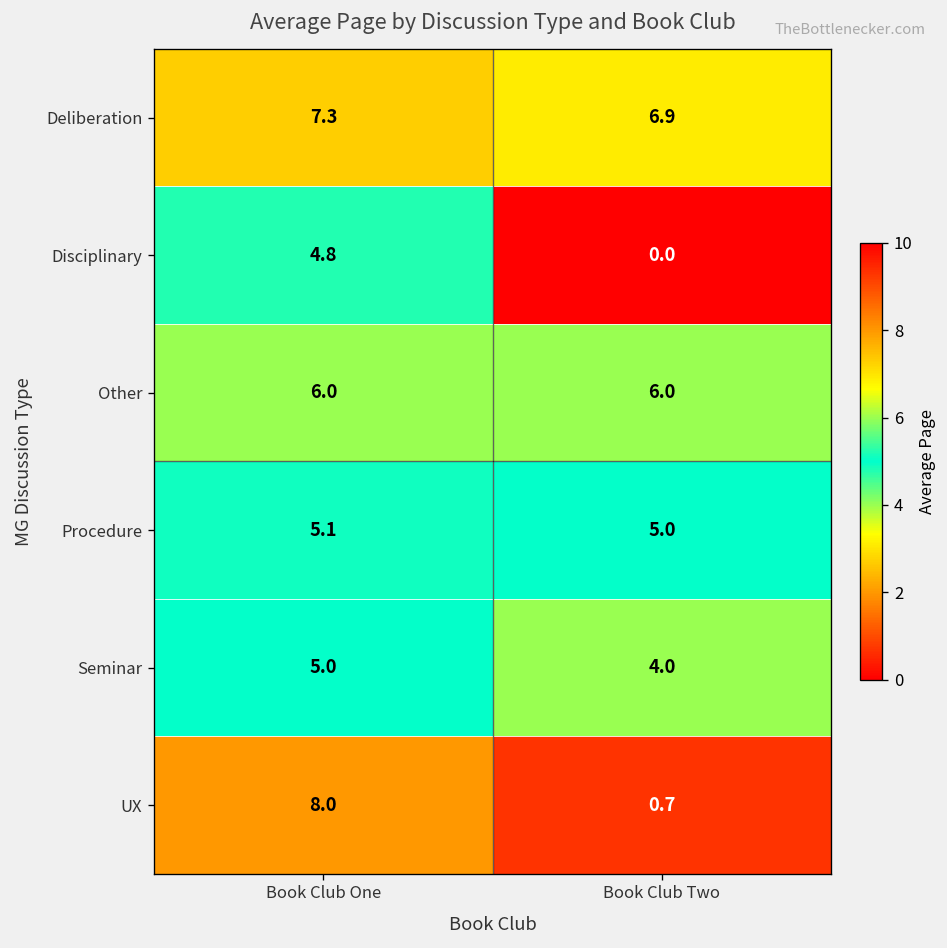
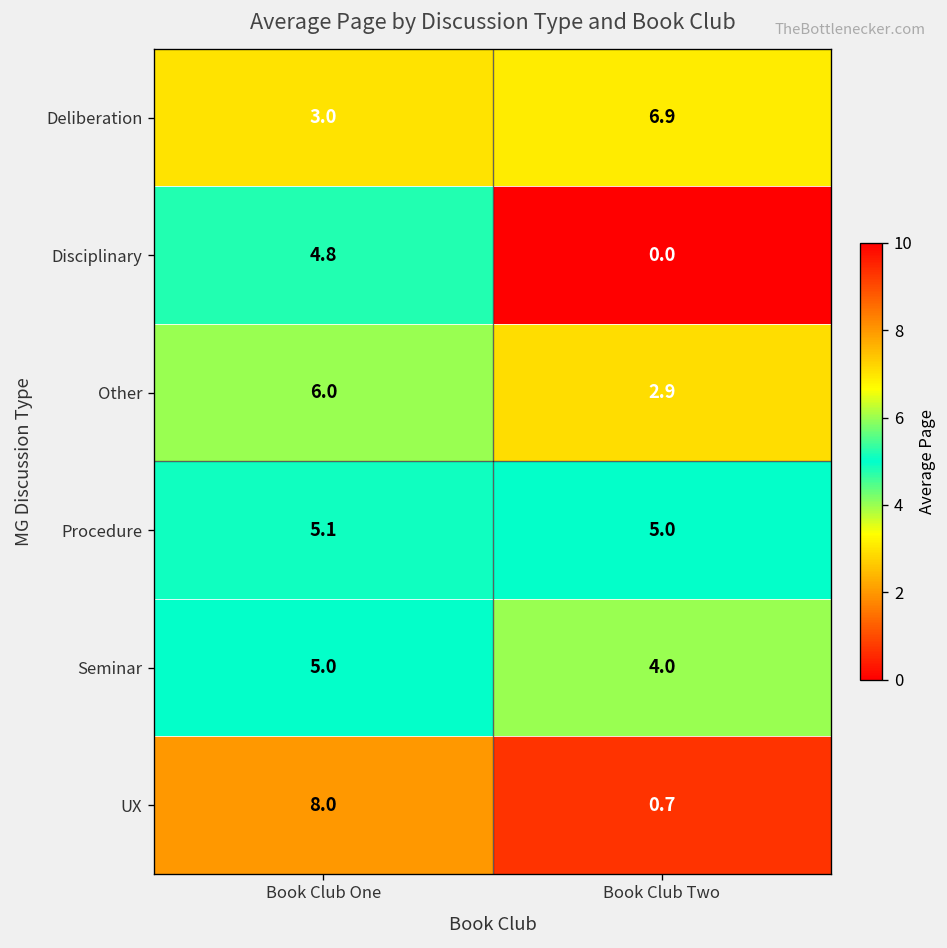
Deliberation, Book Club One: 7.3 -> 3.0
Other, Book Club Two: 6.0 -> 2.9
